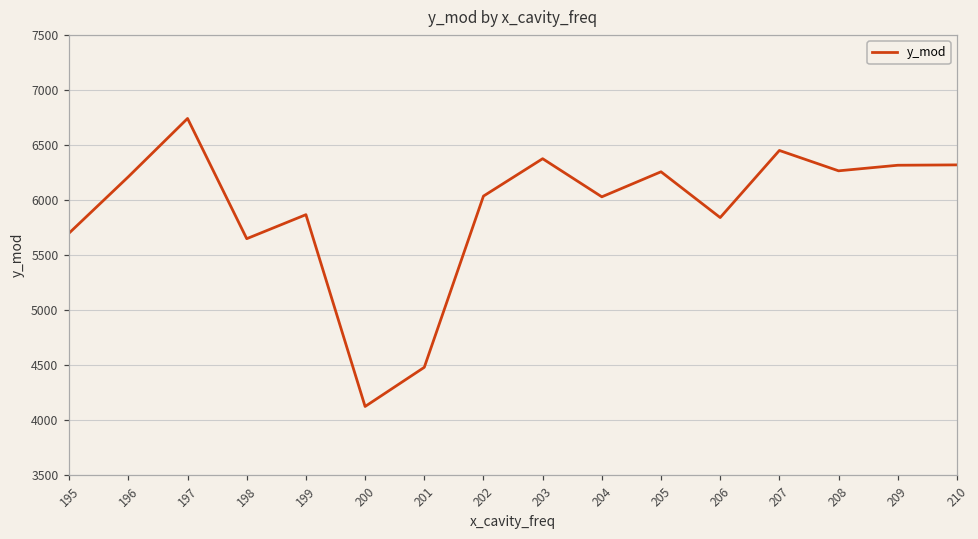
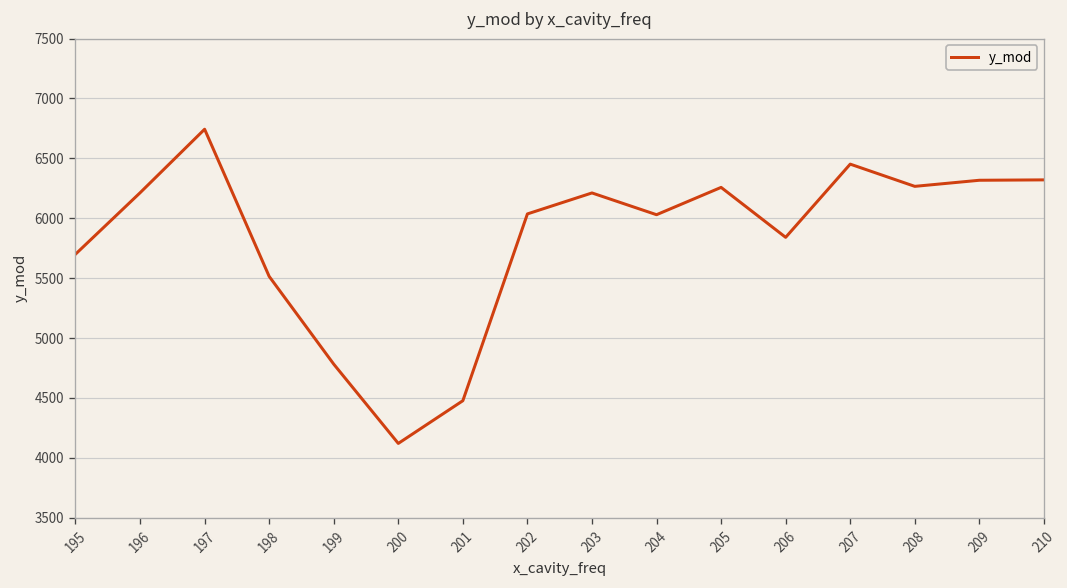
198: 5600 -> 5500
199: 5900 -> 4800
203: 6400 -> 6200
